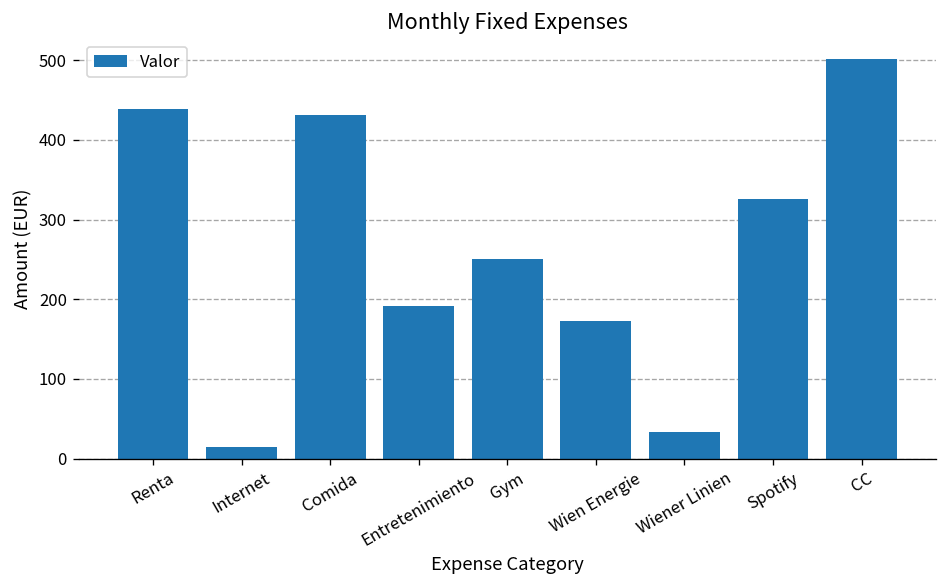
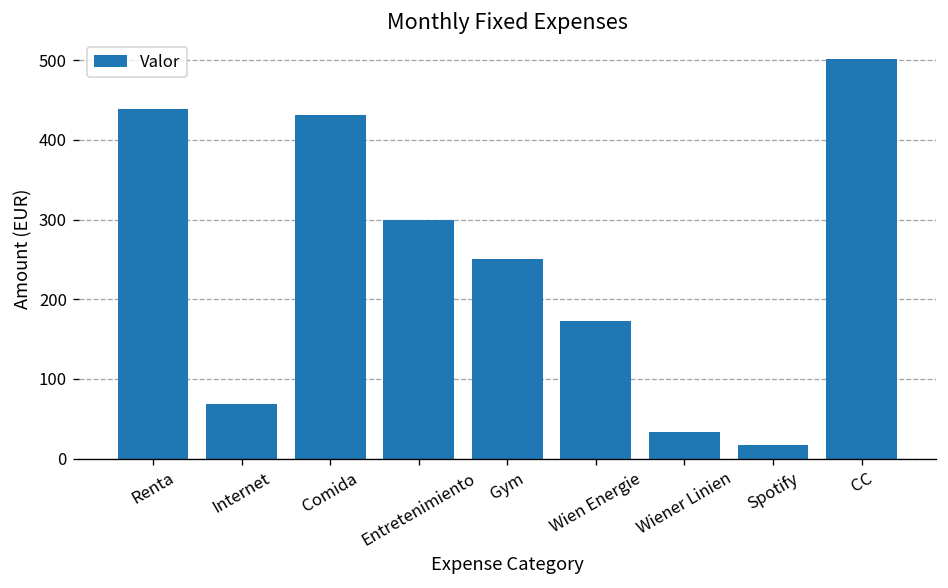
Internet: 20 -> 70
Entretenimiento: 190 -> 300
Spotify: 330 -> 20
